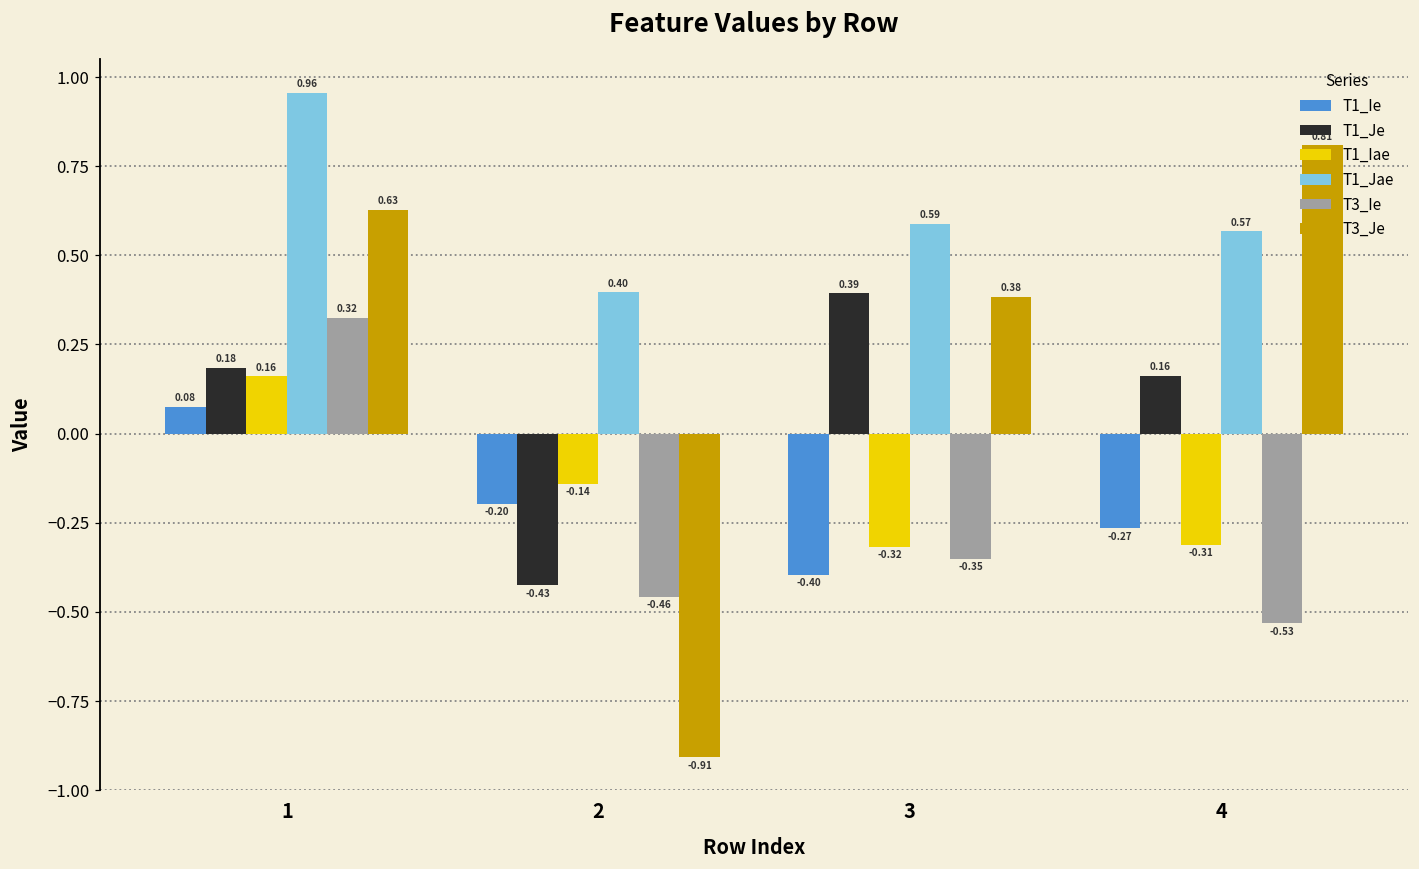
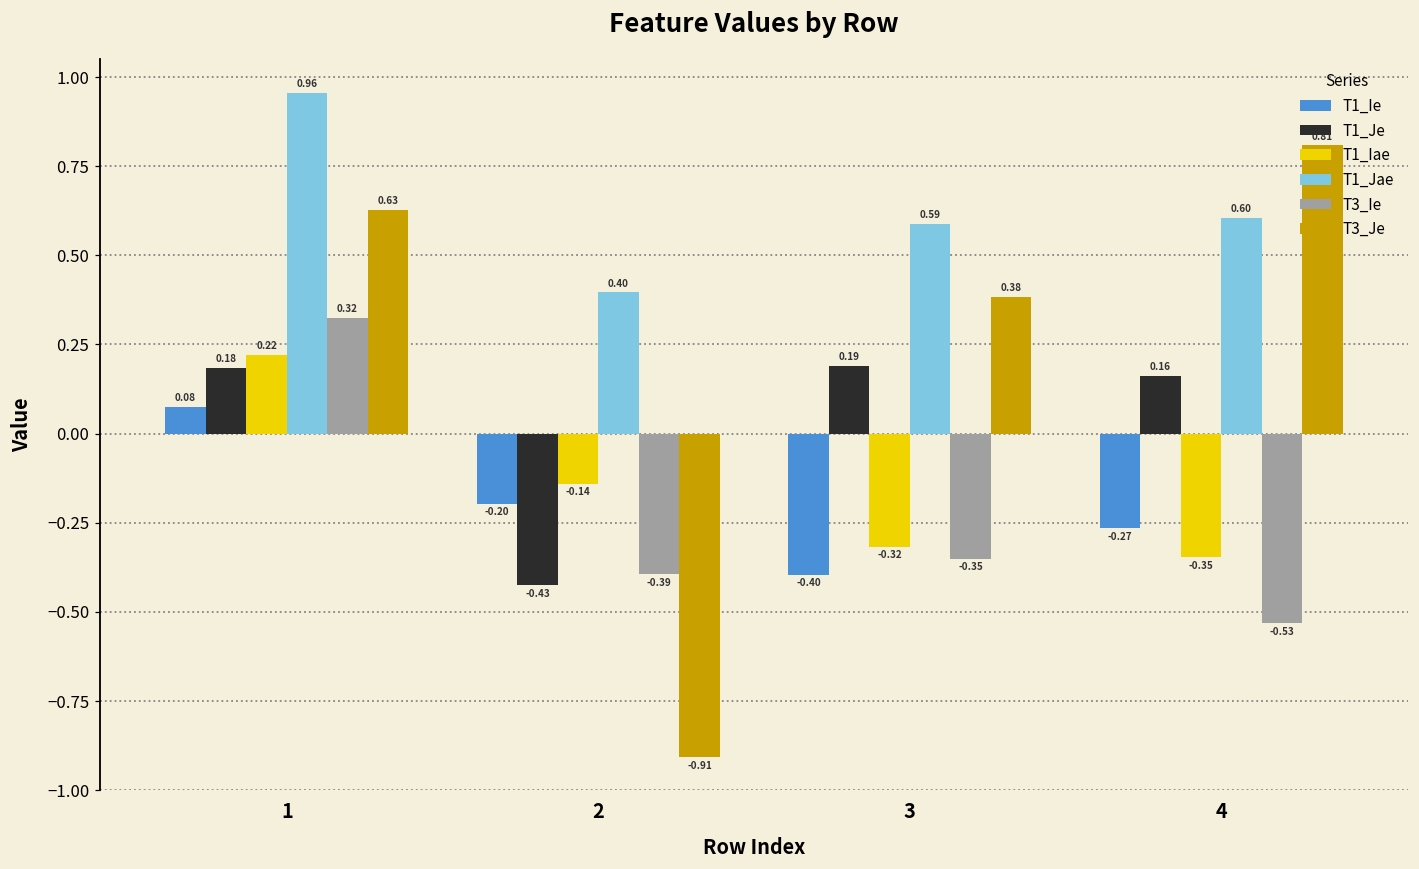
T1_Iae, 1: 0.16 -> 0.22
T3_Ie, 2: -0.46 -> -0.39
T1_Je, 3: 0.39 -> 0.19
T1_Iae, 4: -0.31 -> -0.35
T1_Jae, 4: 0.57 -> 0.60
